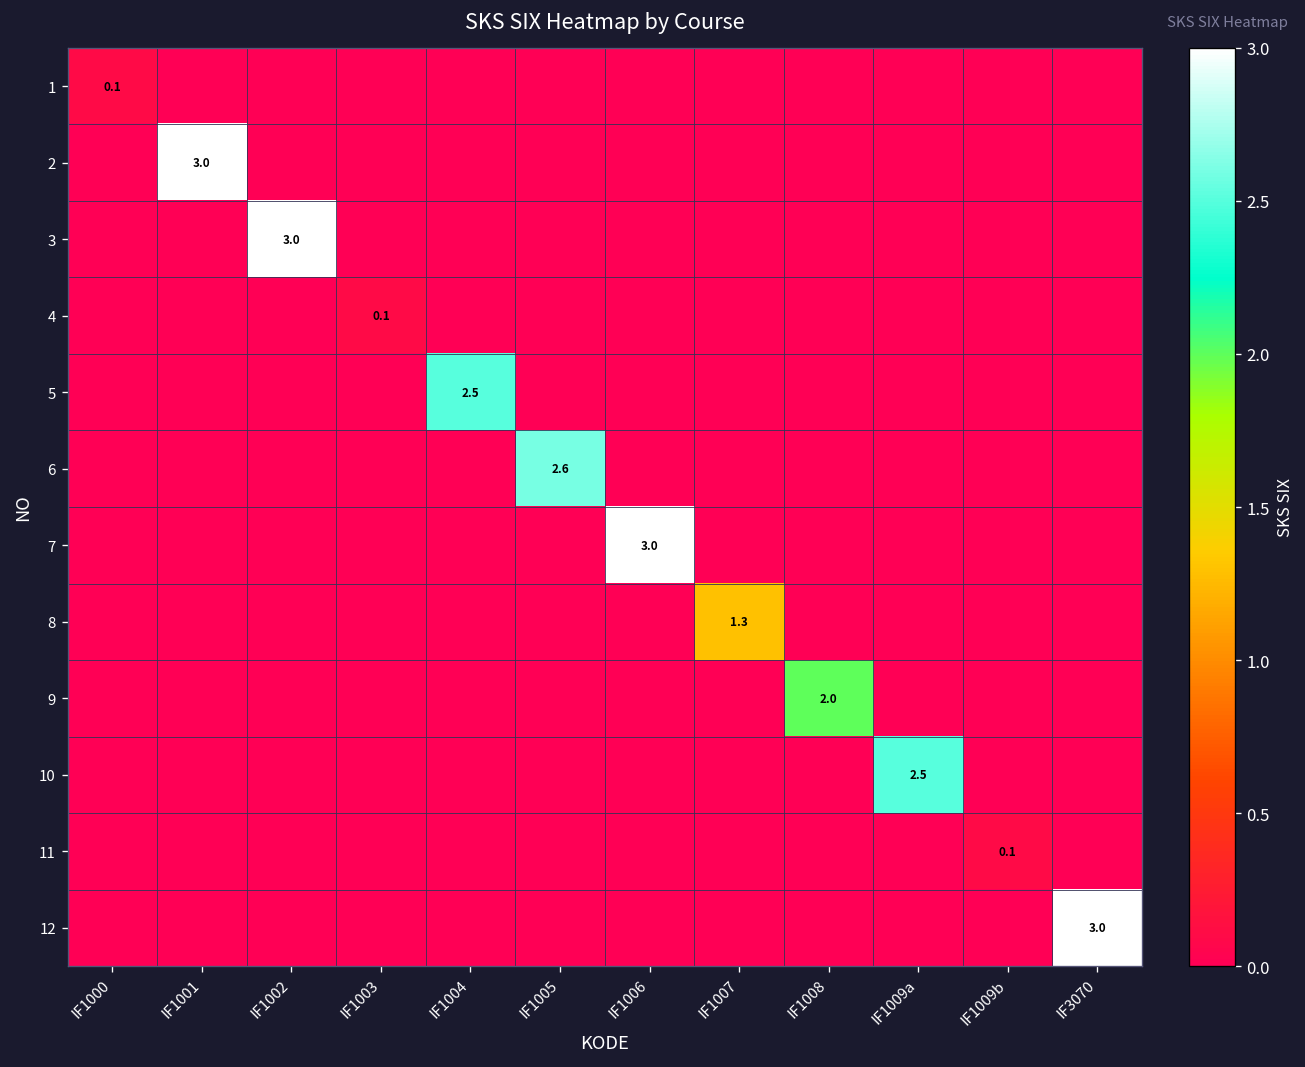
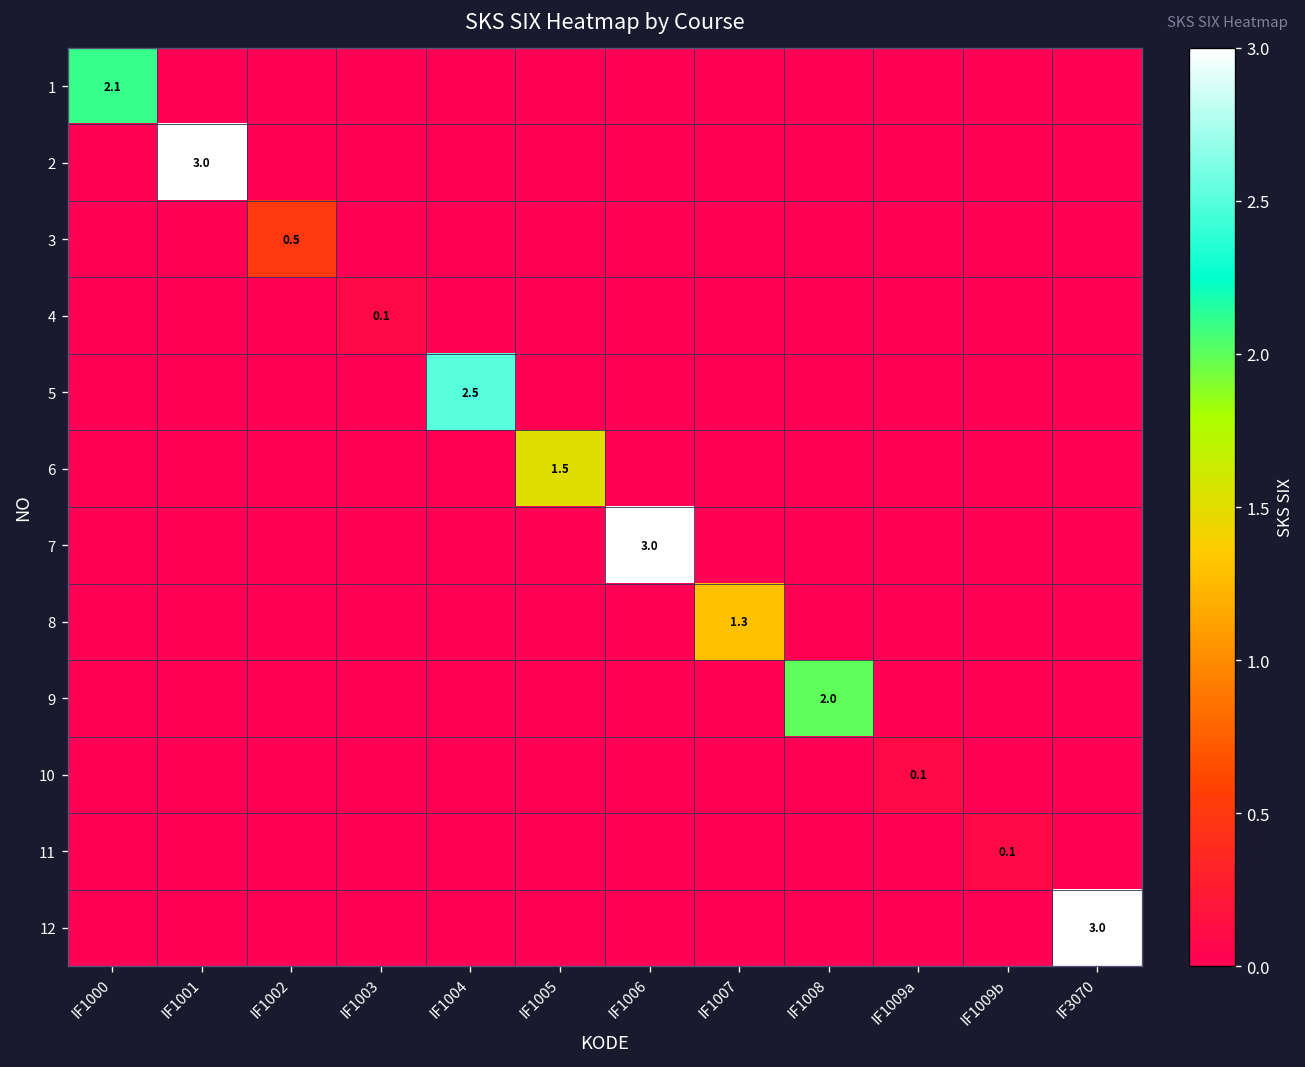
1, IF1000: 0.1 -> 2.1
3, IF1002: 3.0 -> 0.5
6, IF1005: 2.6 -> 1.5
10, IF1009a: 2.5 -> 0.1
